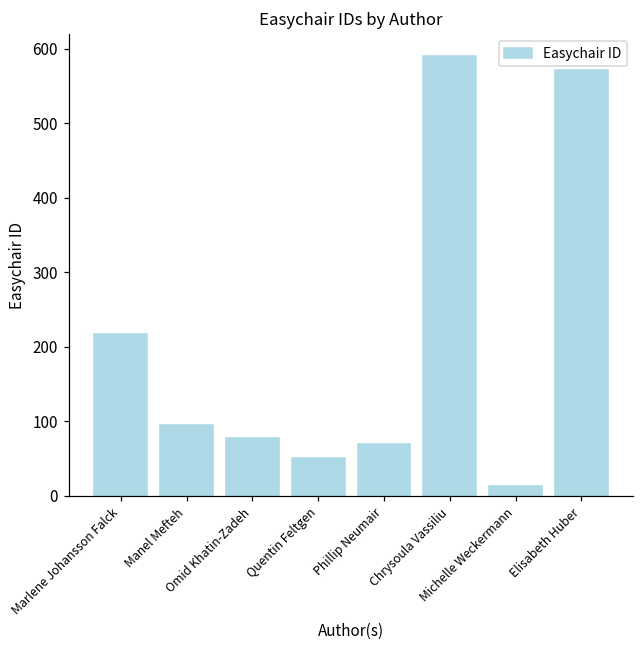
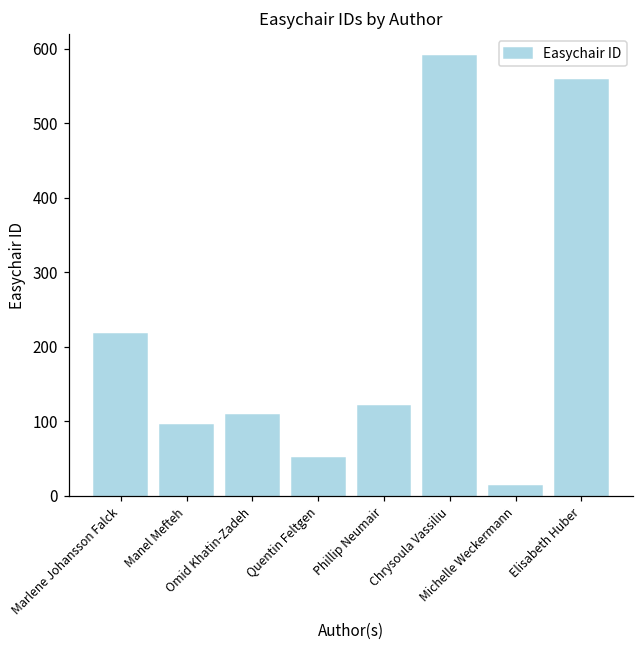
Omid Khatin-Zadeh: 80 -> 110
Phillip Neumair: 70 -> 120
Elisabeth Huber: 570 -> 560
